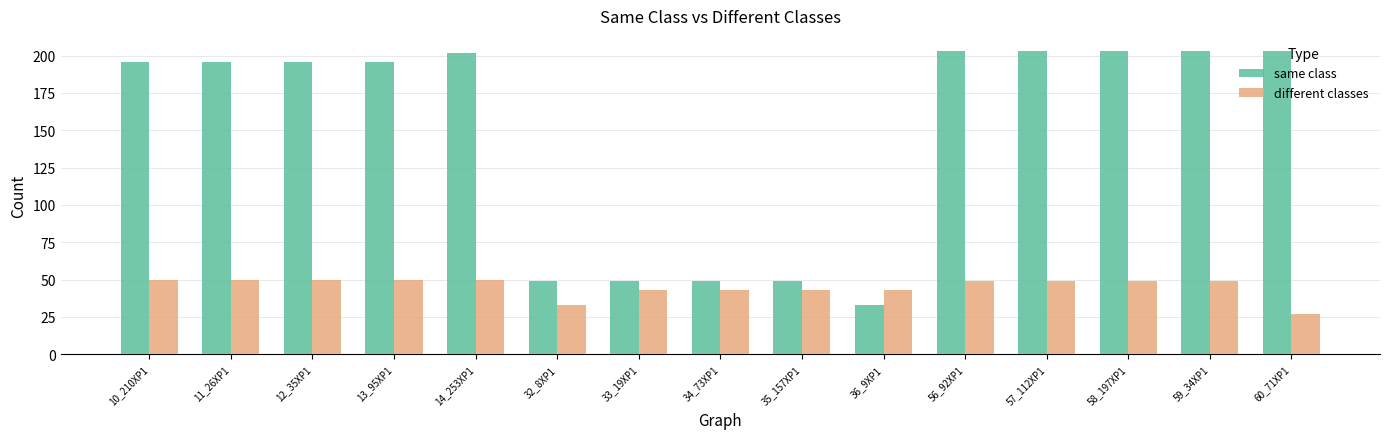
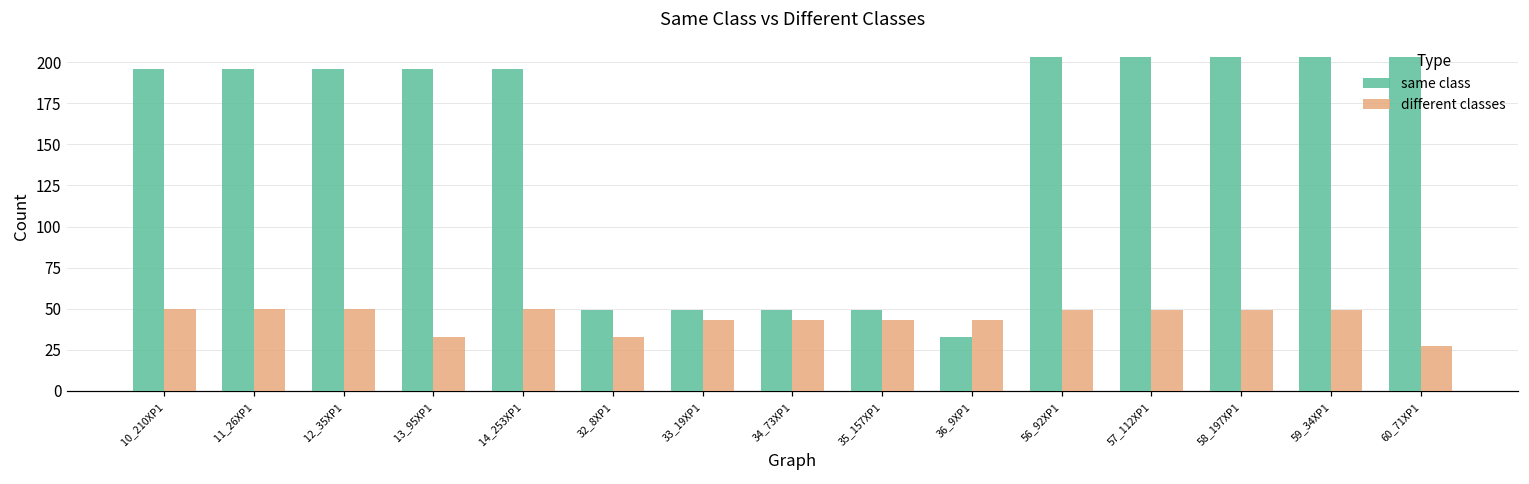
different classes, 13_95XP1: 50 -> 33
same class, 14_253XP1: 202 -> 196
